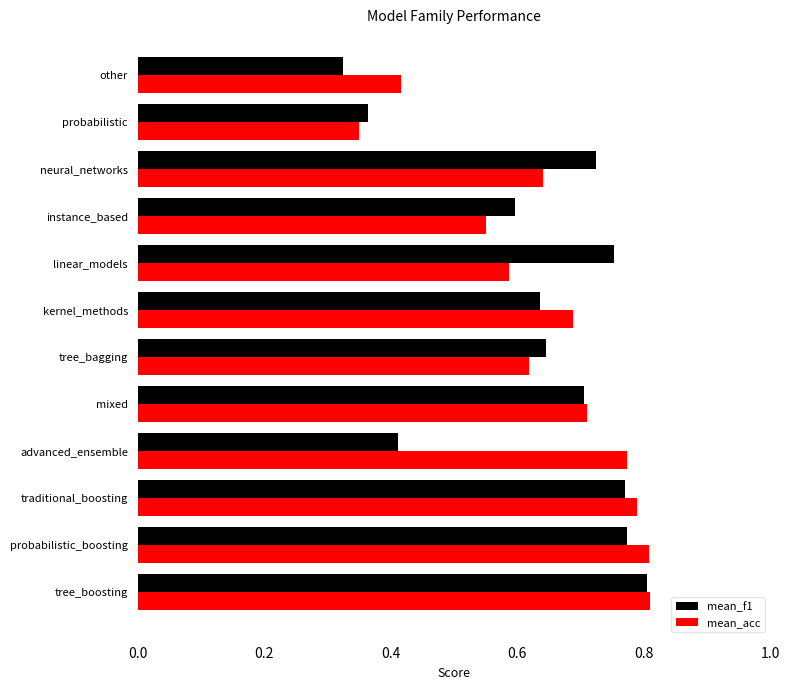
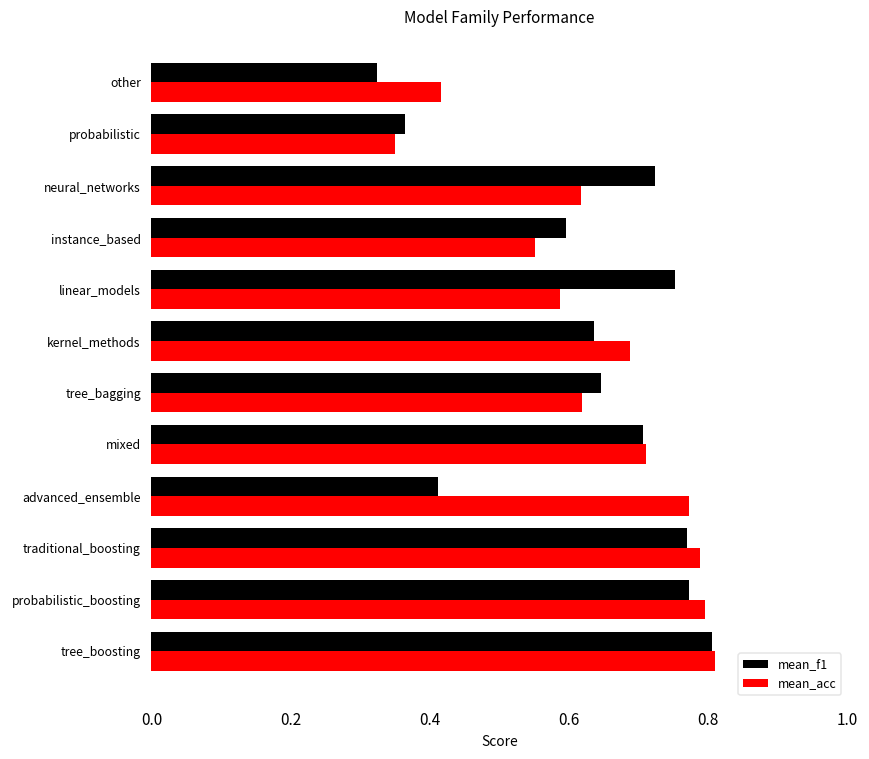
mean_acc, neural_networks: 0.64 -> 0.62
mean_acc, probabilistic_boosting: 0.81 -> 0.80
